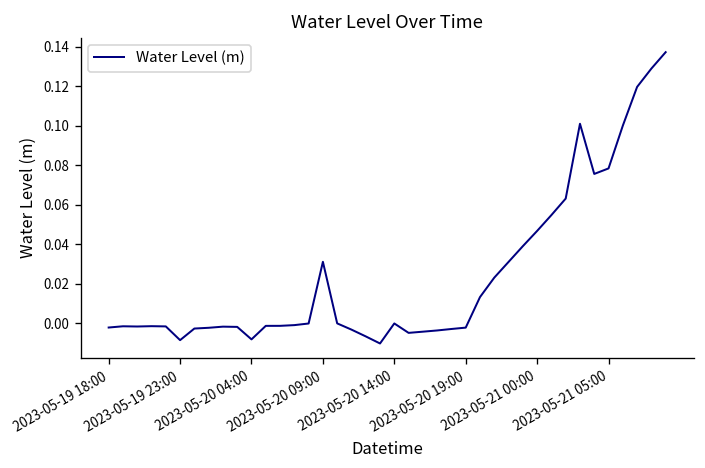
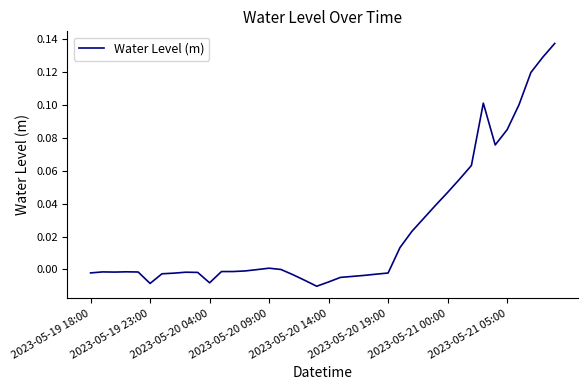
2023-05-20 09:00: 0.031 -> 0.001
2023-05-20 14:00: 0.000 -> -0.008
2023-05-21 05:00: 0.078 -> 0.085
